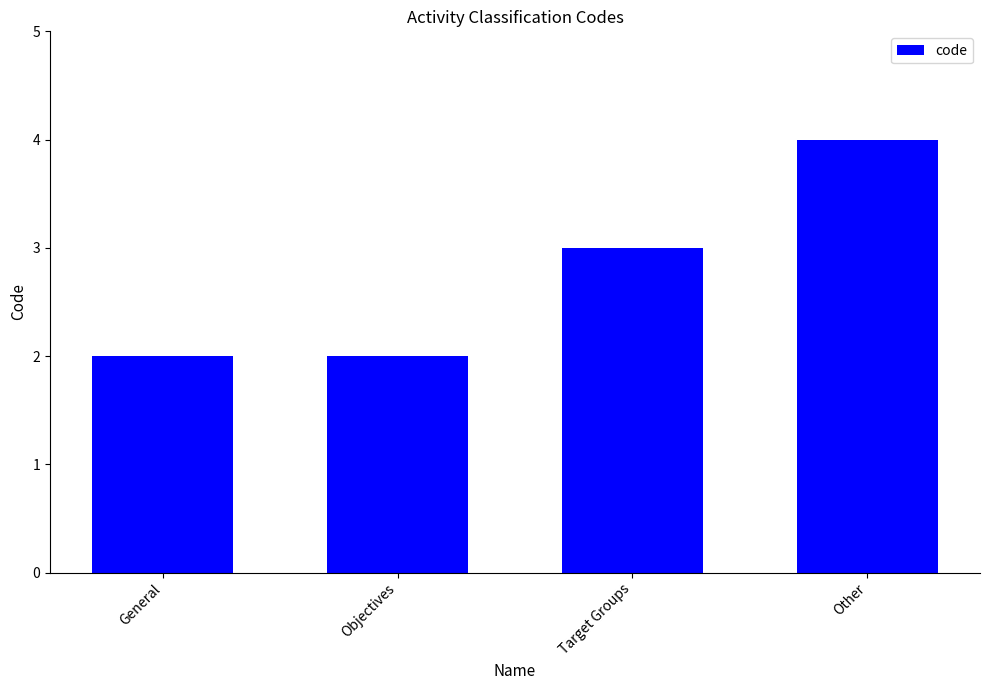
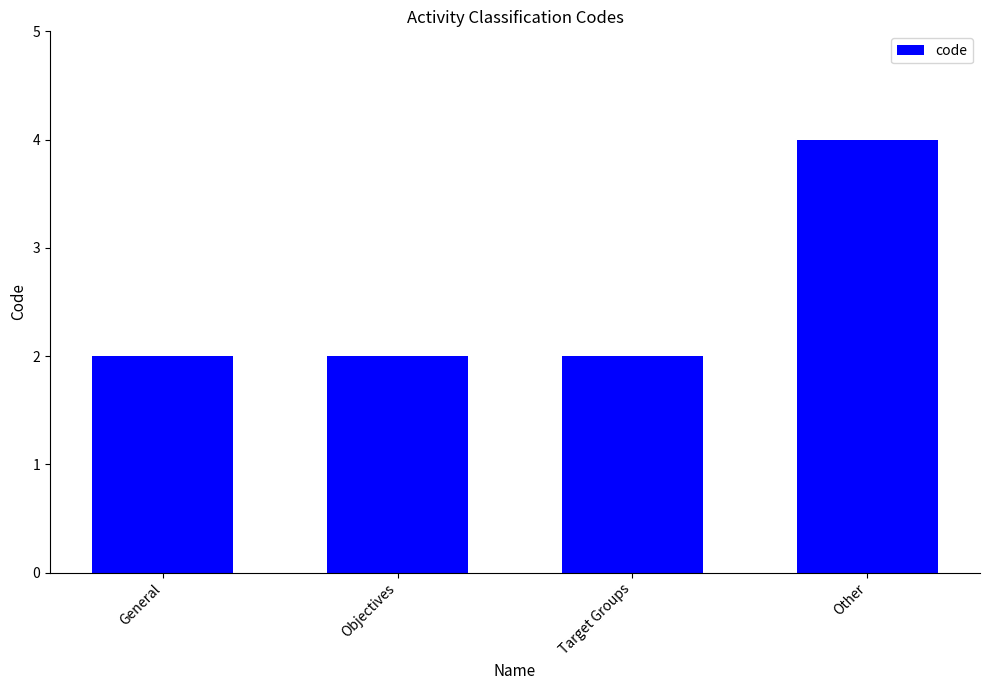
Target Groups: 3 -> 2
